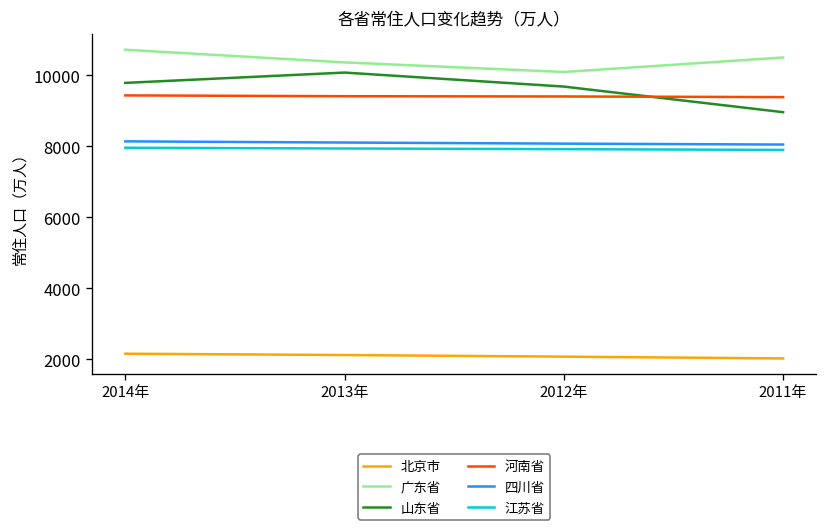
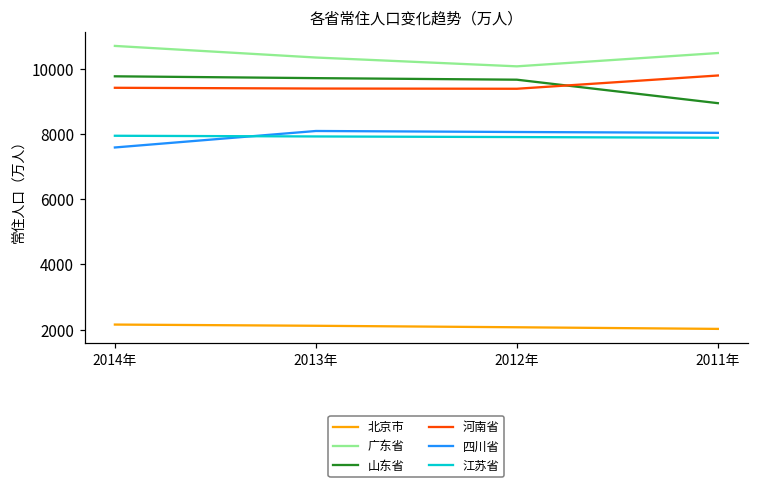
四川省, 2014年: 8100 -> 7600
山东省, 2013年: 10100 -> 9700
河南省, 2011年: 9400 -> 9800
